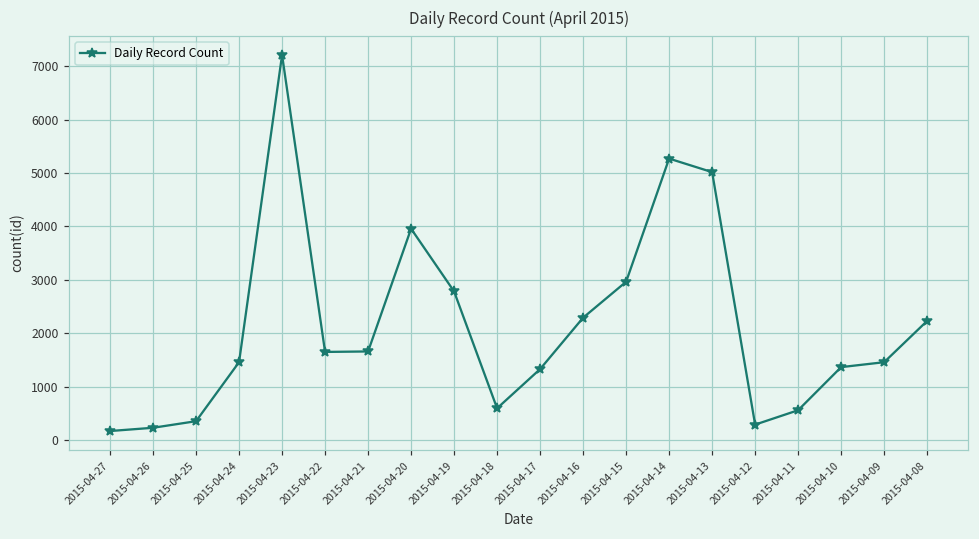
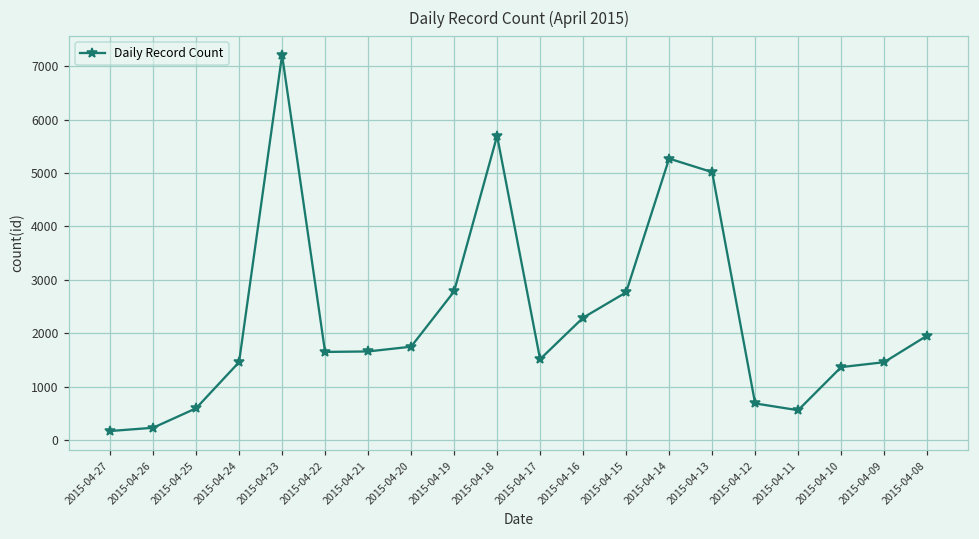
2015-04-25: 400 -> 600
2015-04-20: 4000 -> 1800
2015-04-18: 600 -> 5700
2015-04-17: 1300 -> 1500
2015-04-15: 3000 -> 2800
2015-04-12: 300 -> 700
2015-04-08: 2200 -> 2000
